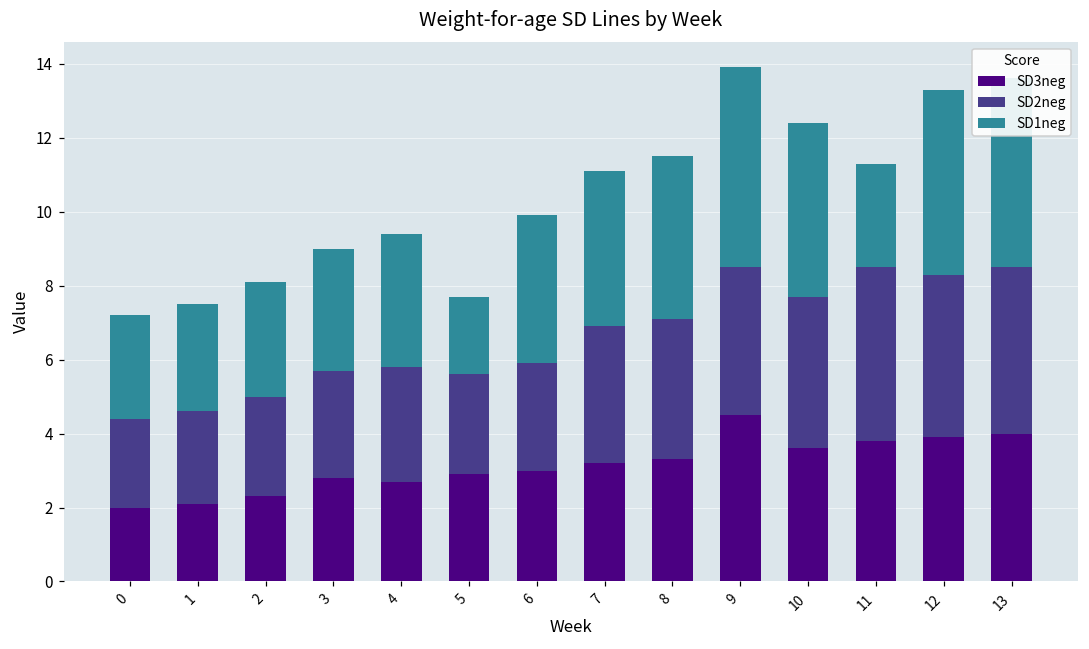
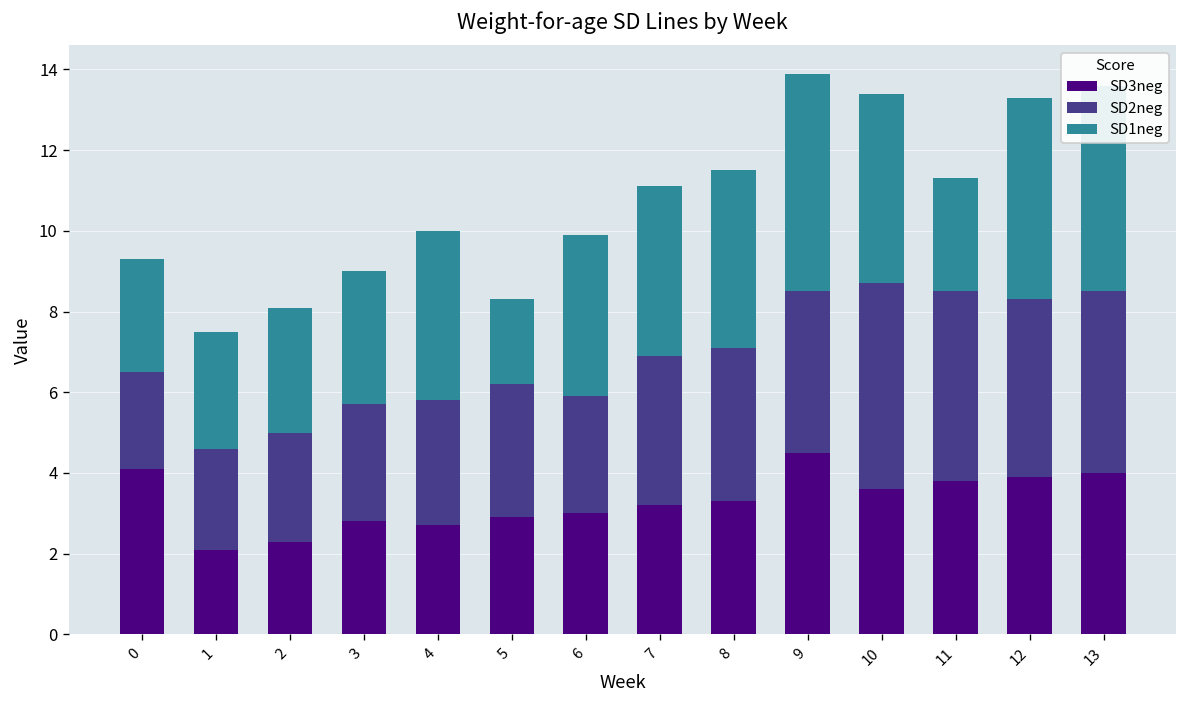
SD3neg, 0: 2.0 -> 4.1
SD1neg, 4: 3.6 -> 4.2
SD2neg, 5: 2.7 -> 3.3
SD2neg, 10: 4.1 -> 5.1
